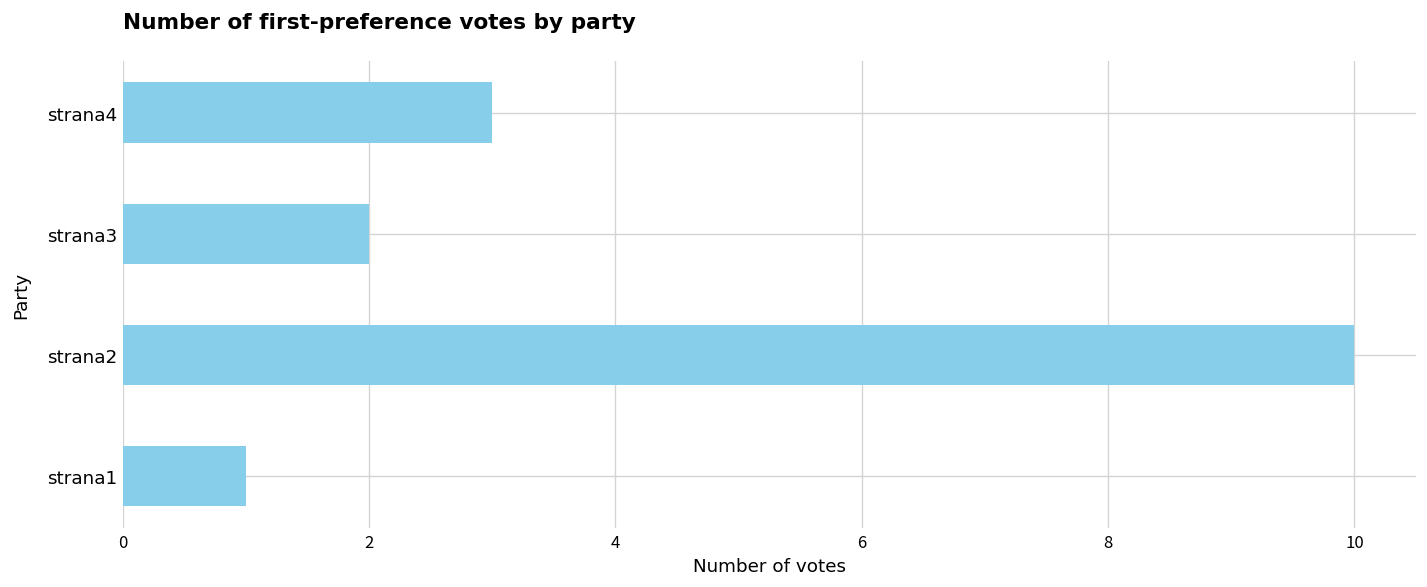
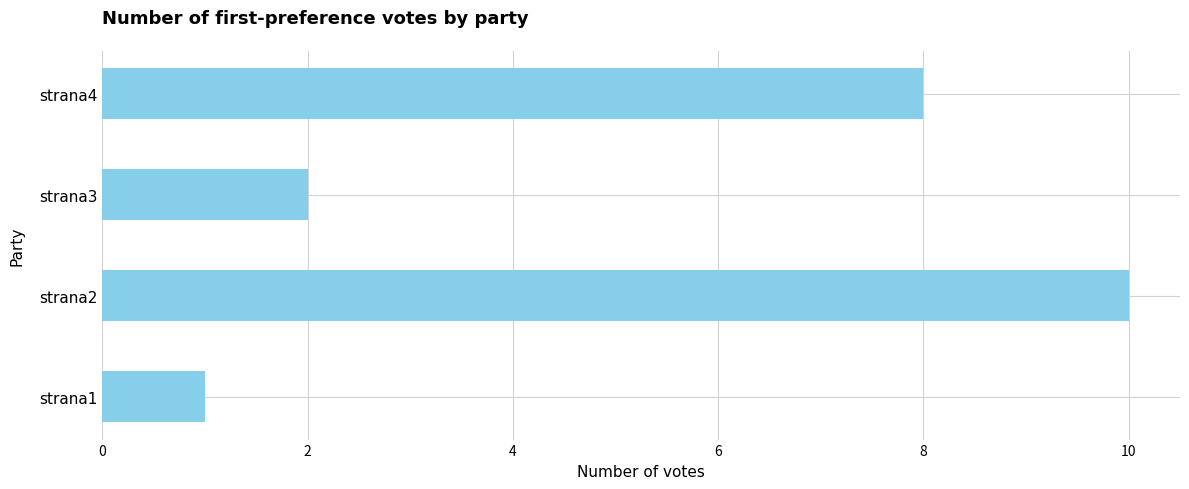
strana4: 3 -> 8
